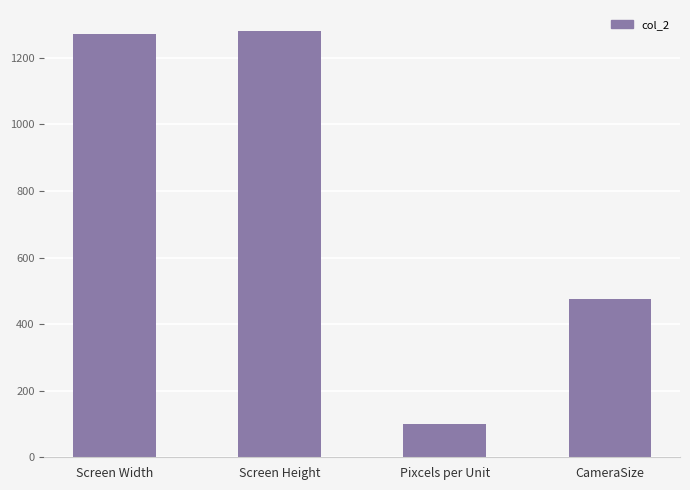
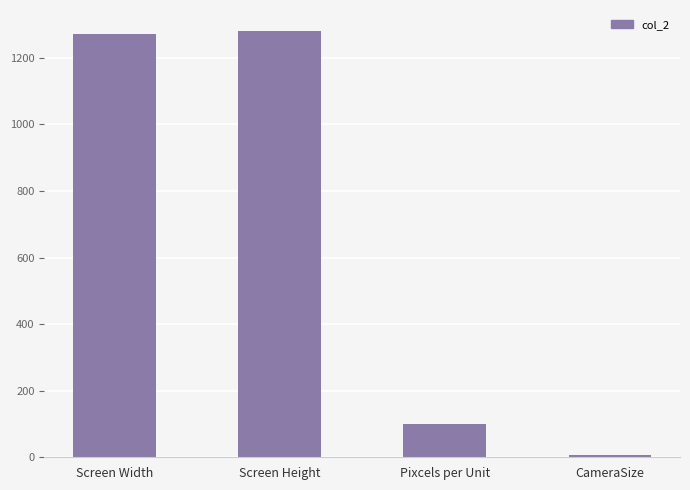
CameraSize: 480 -> 10
